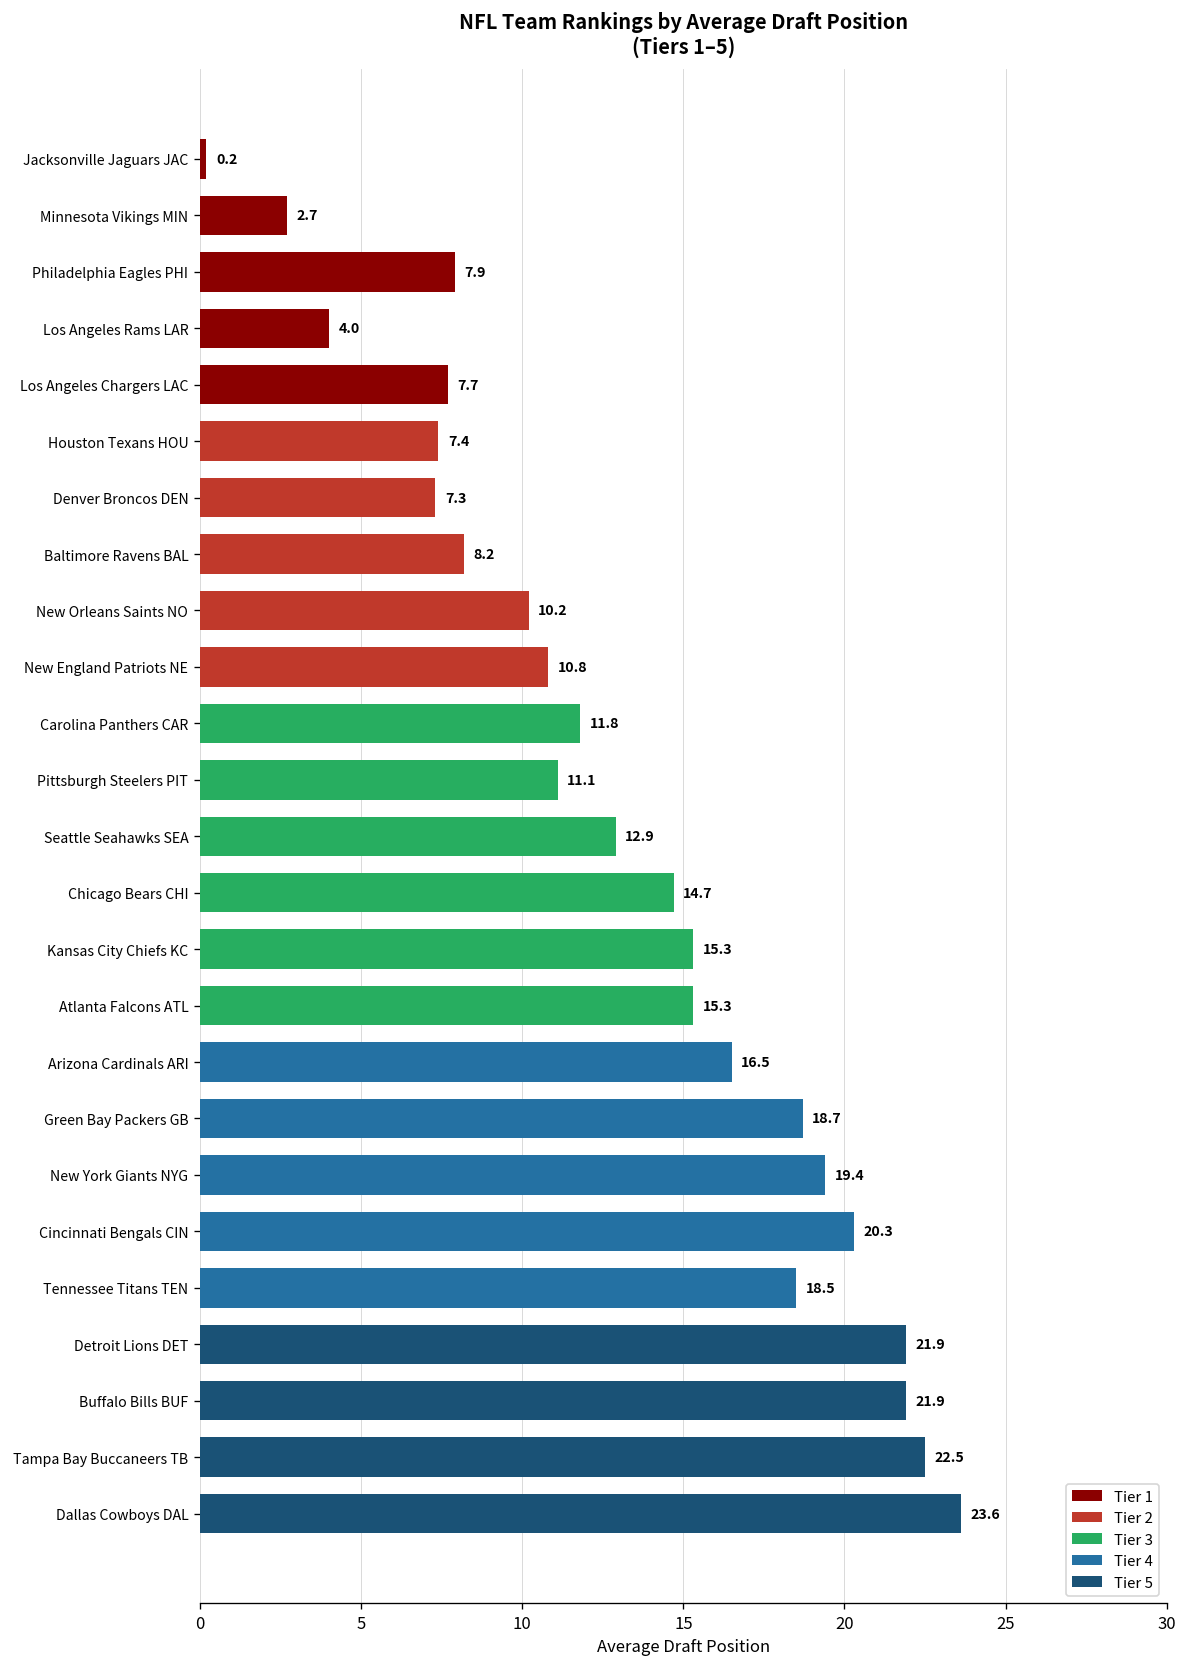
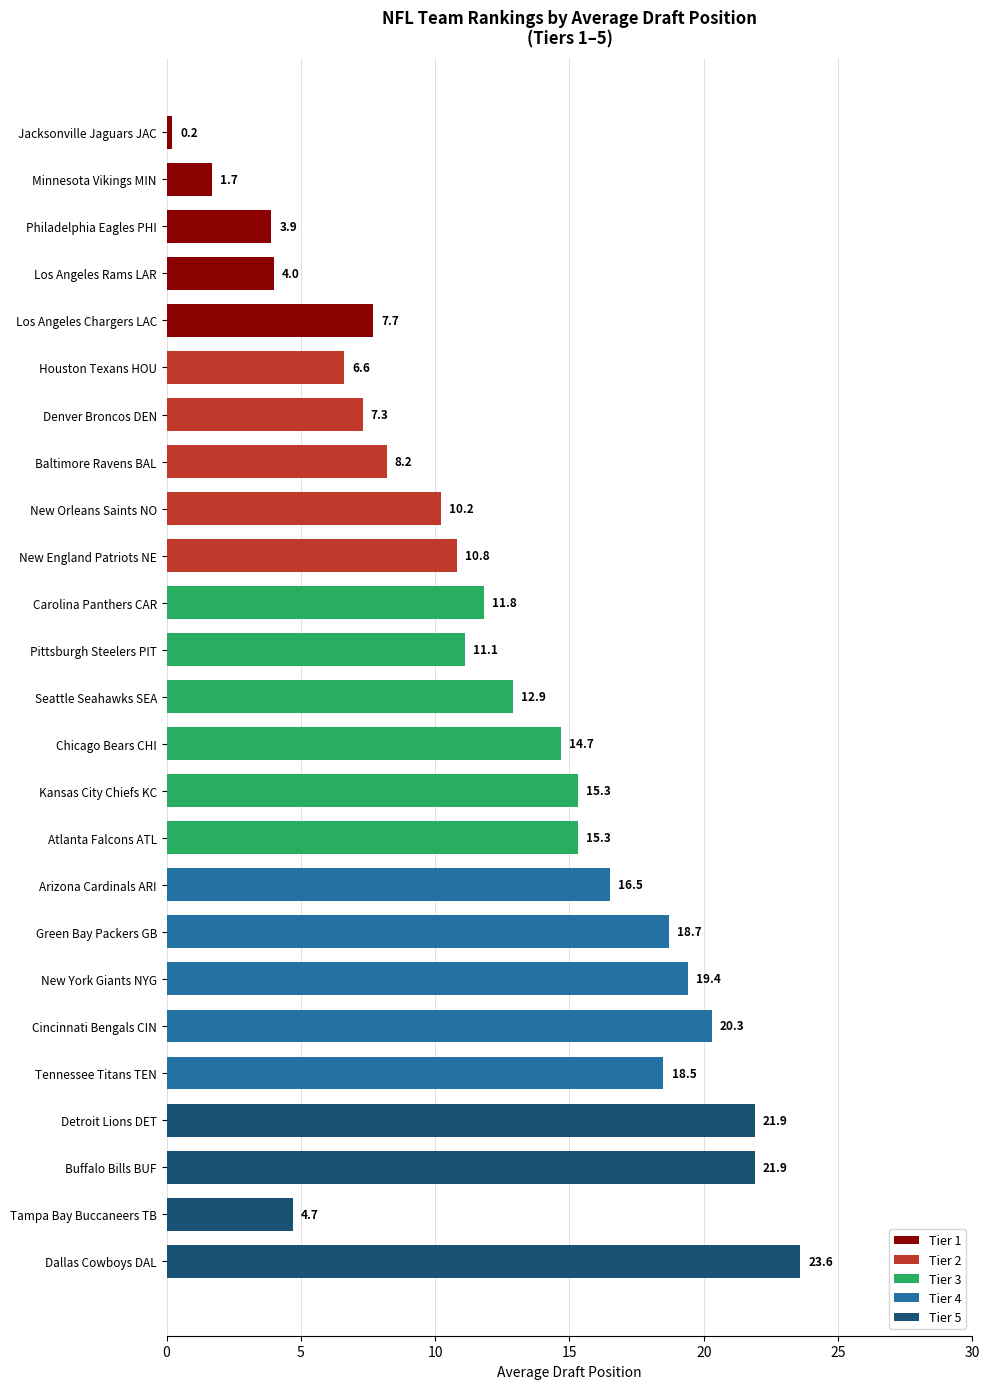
Minnesota Vikings MIN: 2.7 -> 1.7
Philadelphia Eagles PHI: 7.9 -> 3.9
Houston Texans HOU: 7.4 -> 6.6
Tampa Bay Buccaneers TB: 22.5 -> 4.7
